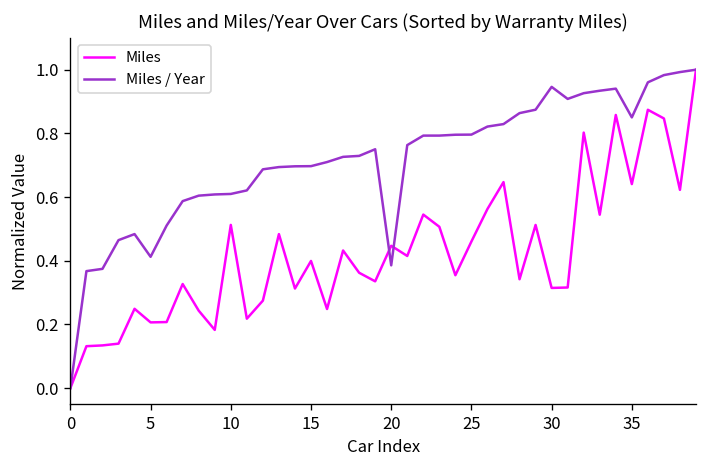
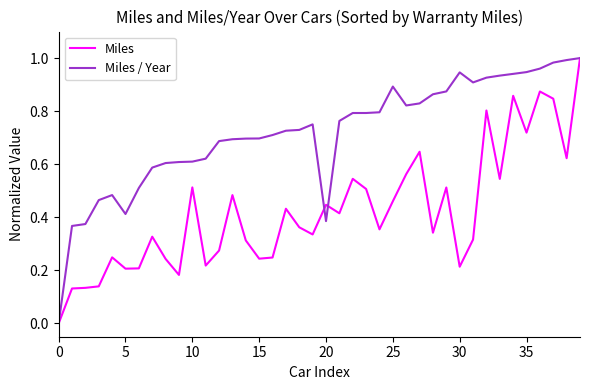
Miles, 15: 0.40 -> 0.24
Miles / Year, 25: 0.80 -> 0.89
Miles, 30: 0.31 -> 0.21
Miles, 35: 0.64 -> 0.72
Miles / Year, 35: 0.85 -> 0.95
